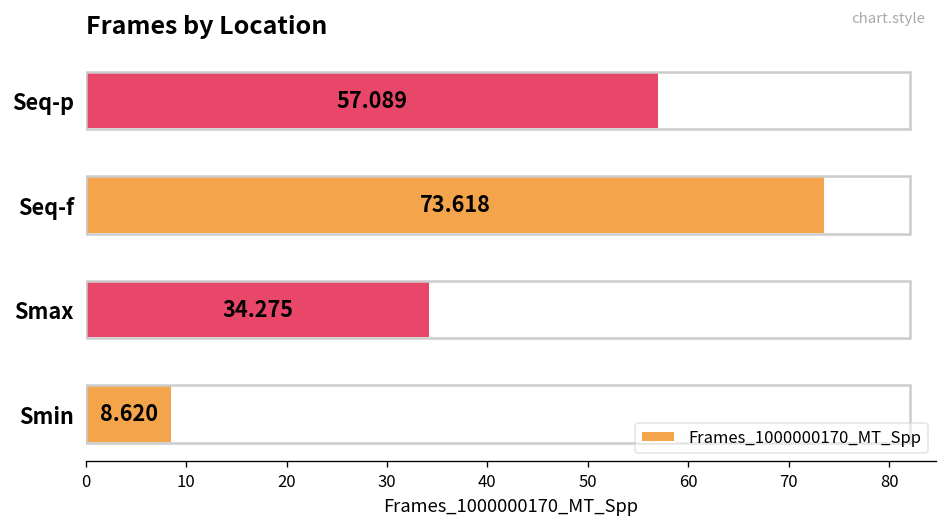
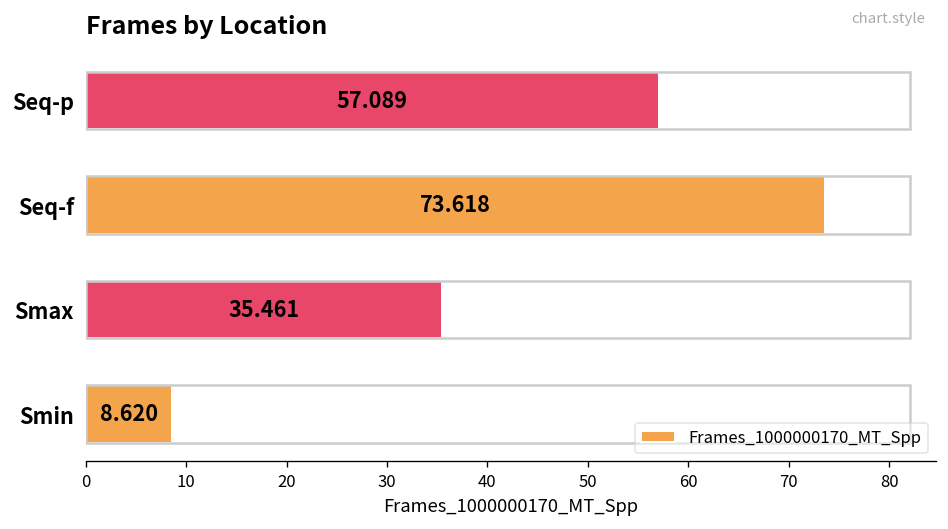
Smax: 34.275 -> 35.461
